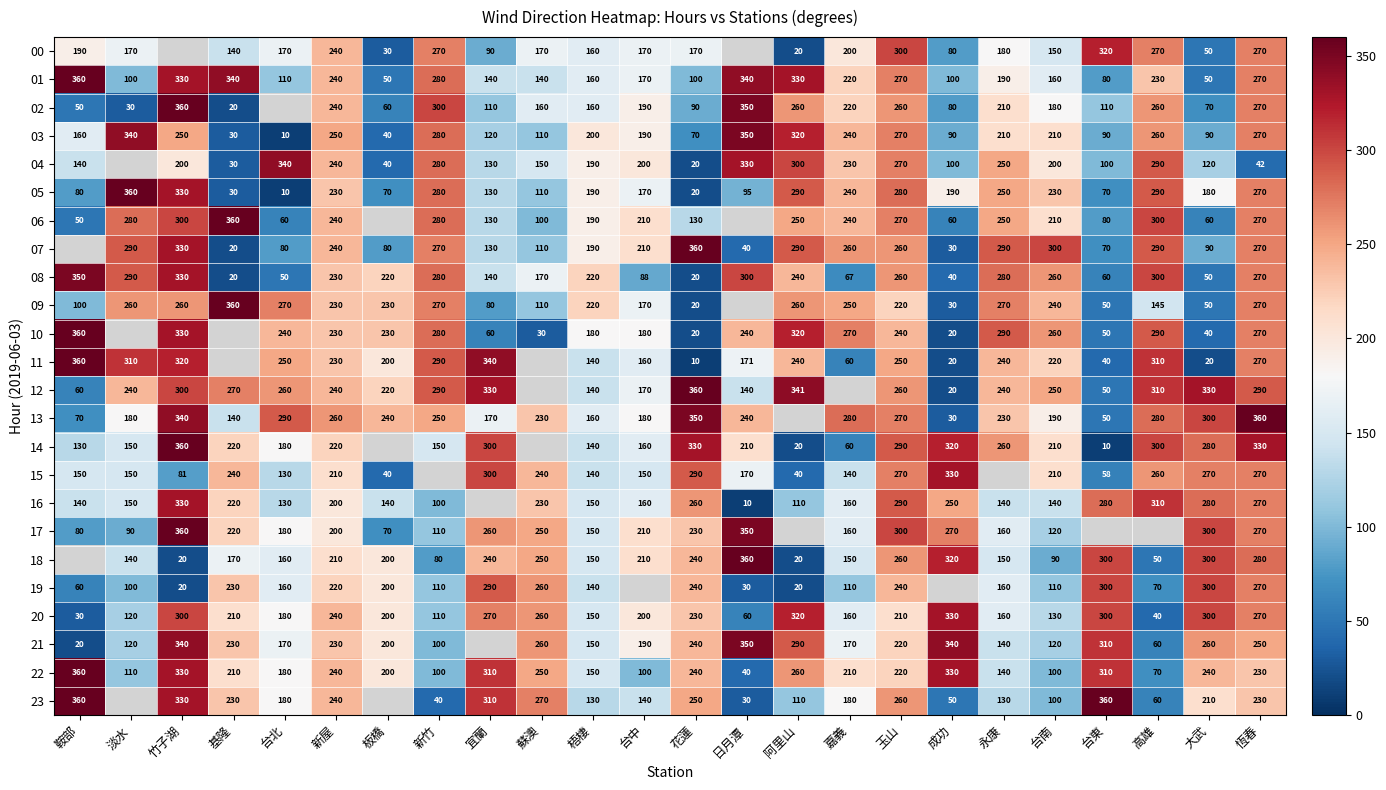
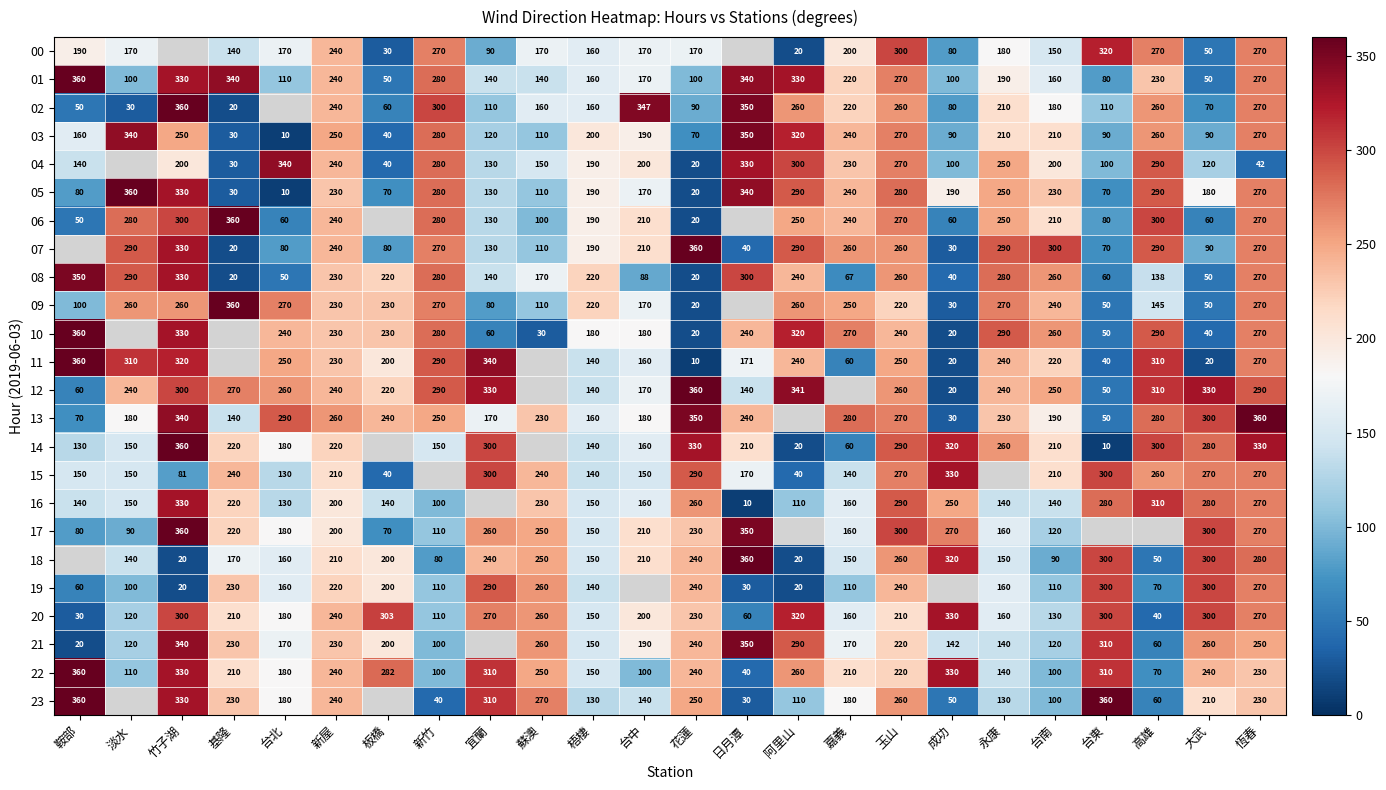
02, 台中: 190 -> 347
05, 日月潭: 95 -> 340
06, 花蓮: 130 -> 20
08, 高雄: 300 -> 138
15, 台東: 58 -> 300
20, 板橋: 200 -> 303
21, 成功: 340 -> 142
22, 板橋: 200 -> 282
